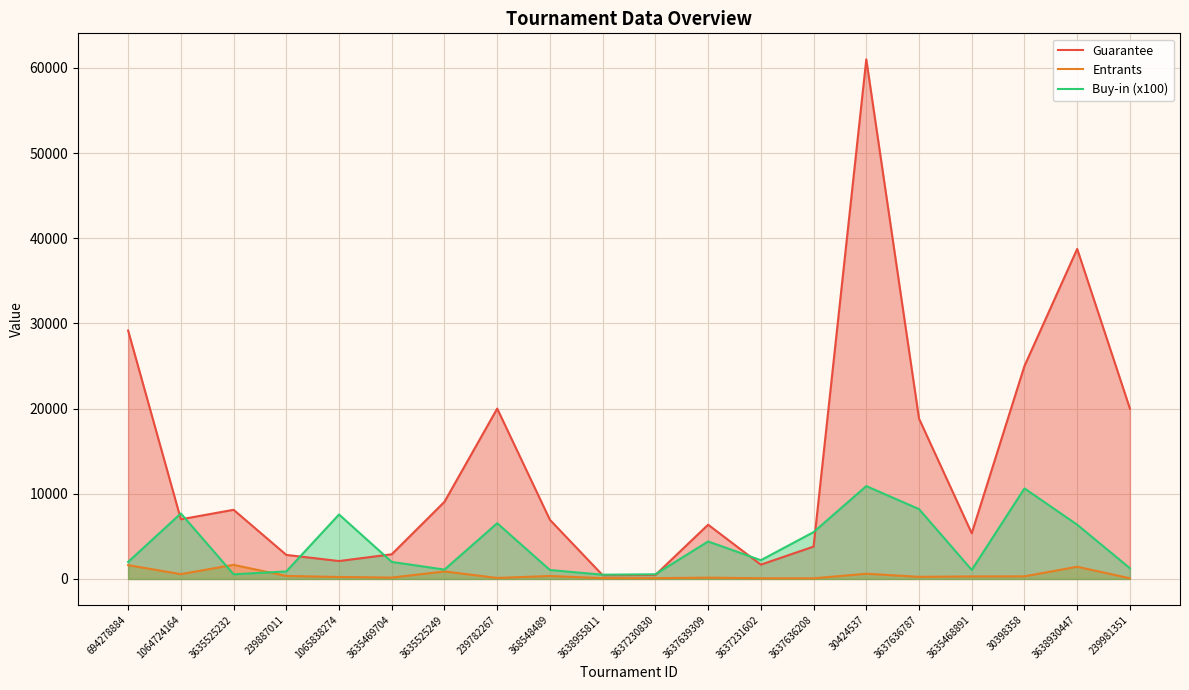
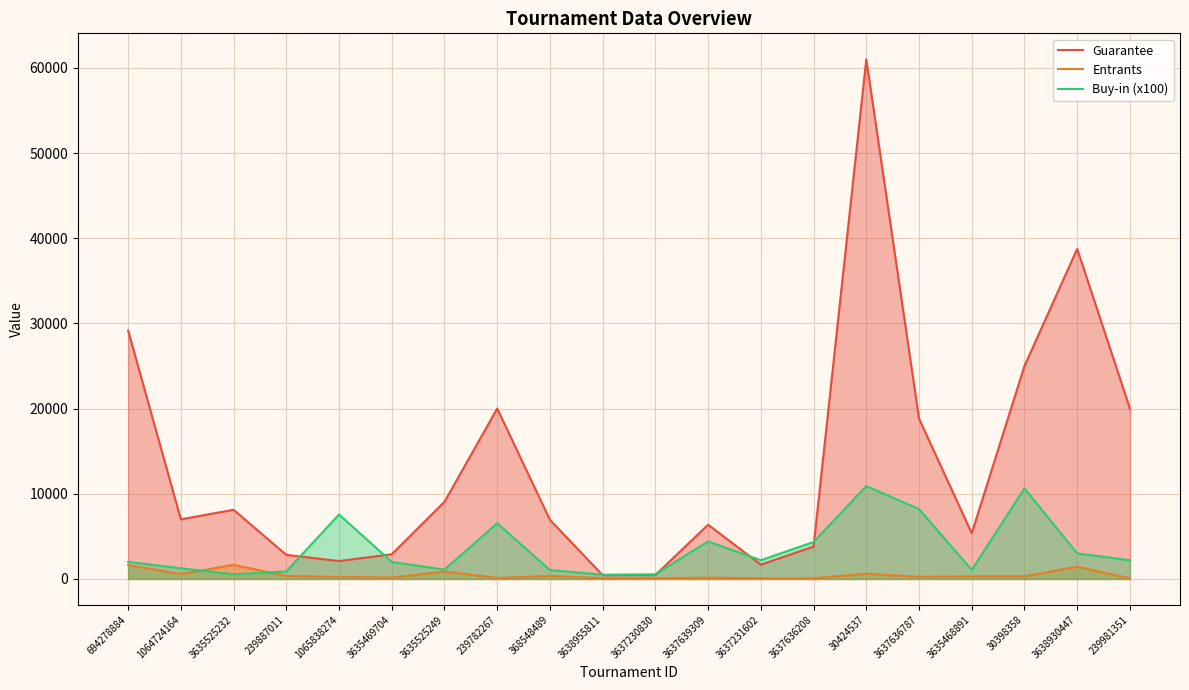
Buy-in (x100), 1064724164: 8000 -> 1000
Buy-in (x100), 3637636208: 6000 -> 4000
Buy-in (x100), 3638930447: 6000 -> 3000
Buy-in (x100), 239981351: 1000 -> 2000
